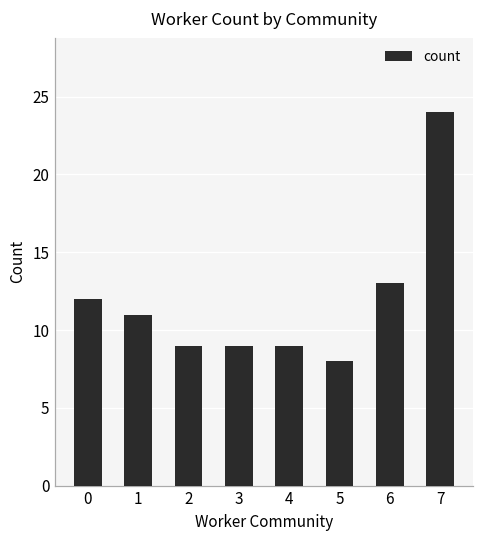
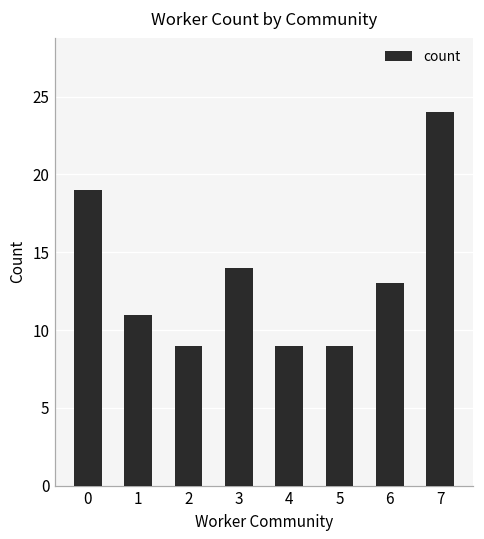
0: 12 -> 19
3: 9 -> 14
5: 8 -> 9
